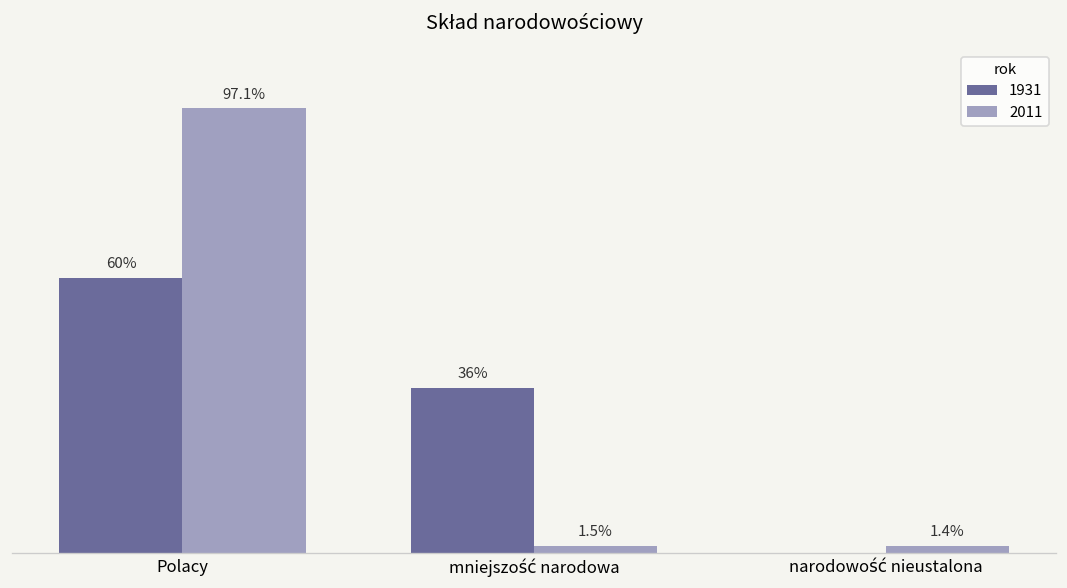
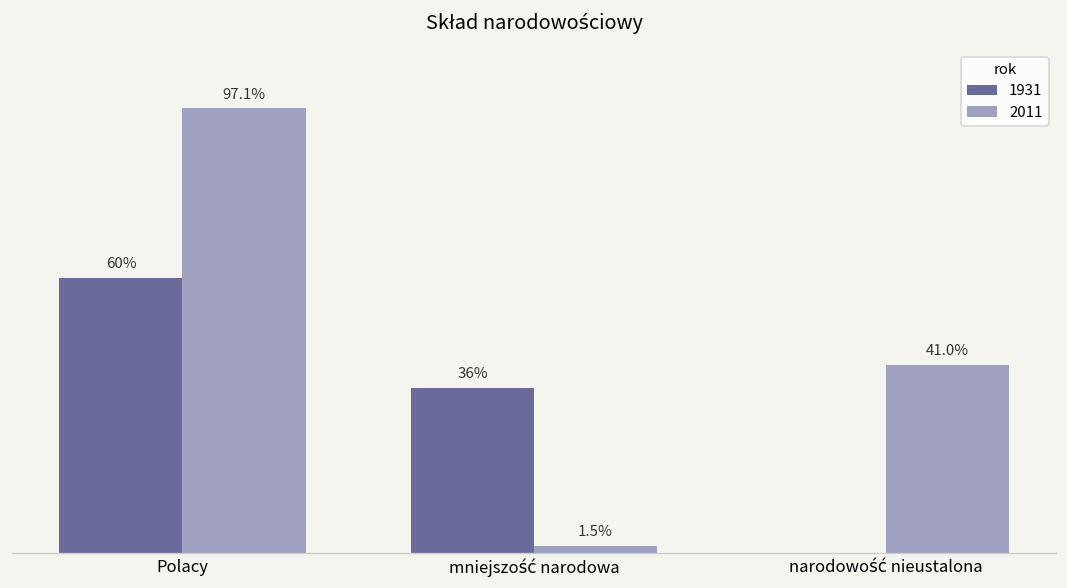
2011, narodowość nieustalona: 1.4% -> 41.0%
